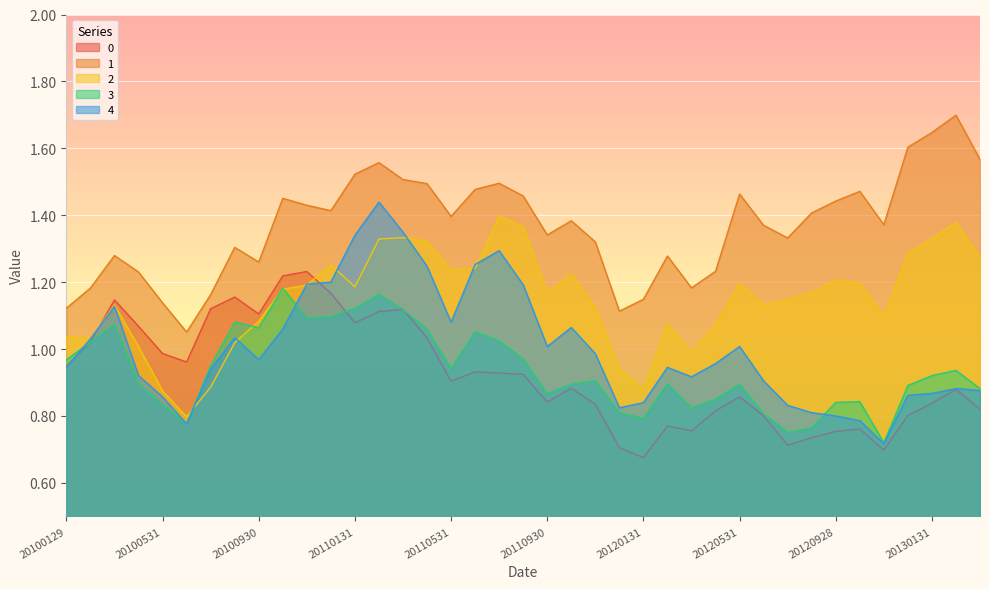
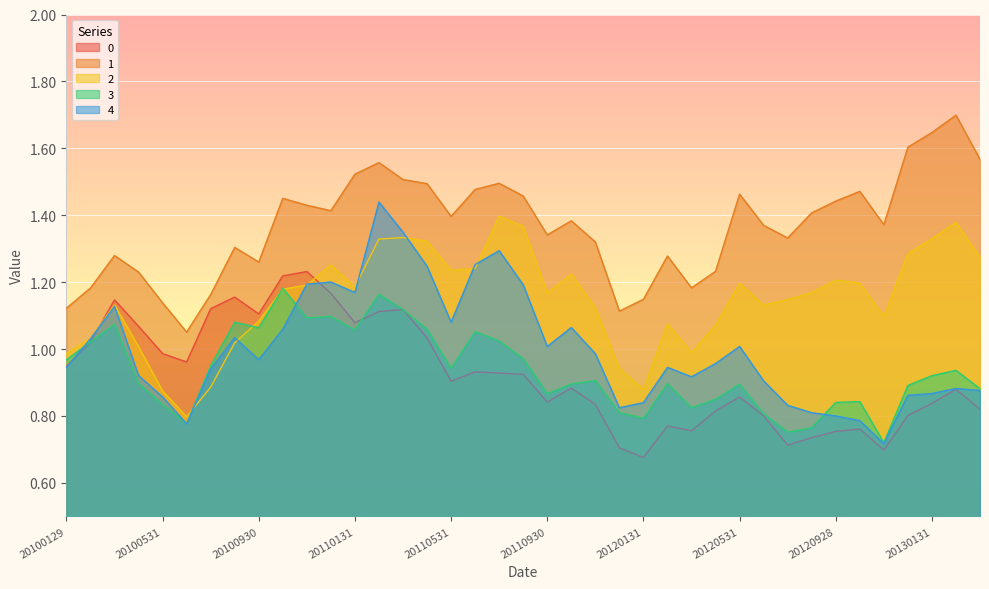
2, 20100129: 1.04 -> 0.99
3, 20110131: 1.12 -> 1.06
4, 20110131: 1.34 -> 1.17
